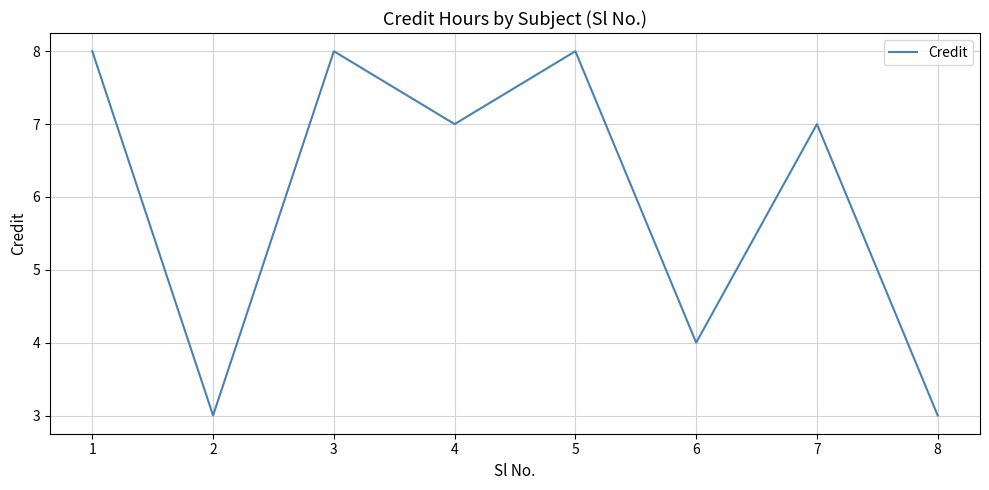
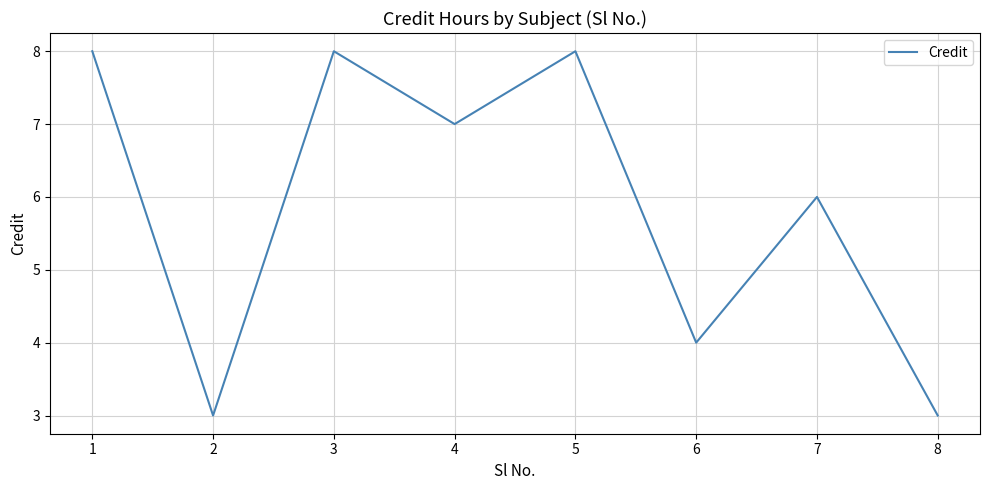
7: 7 -> 6
